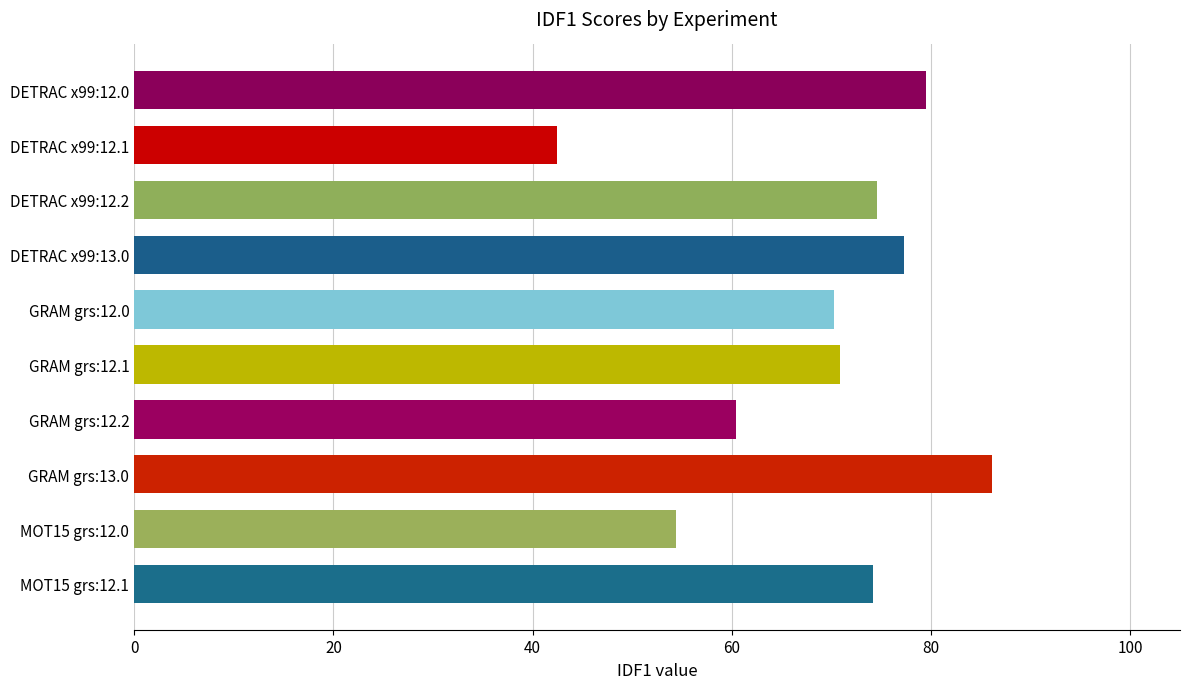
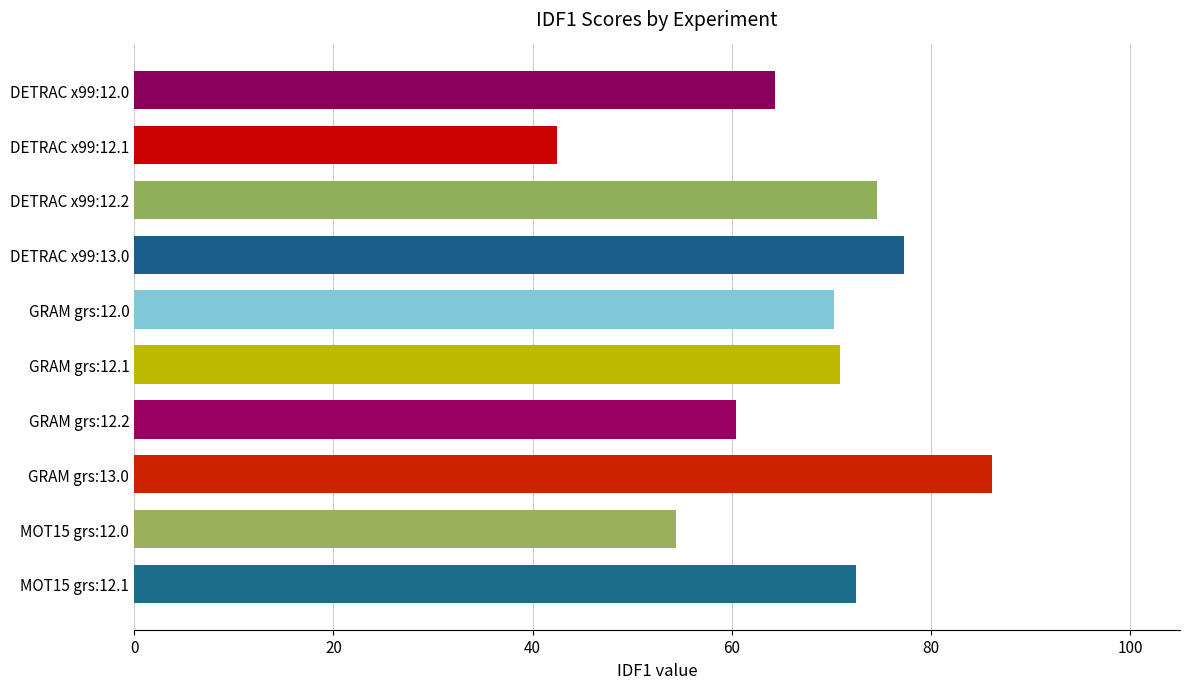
DETRAC x99:12.0: 79 -> 64
MOT15 grs:12.1: 74 -> 72
